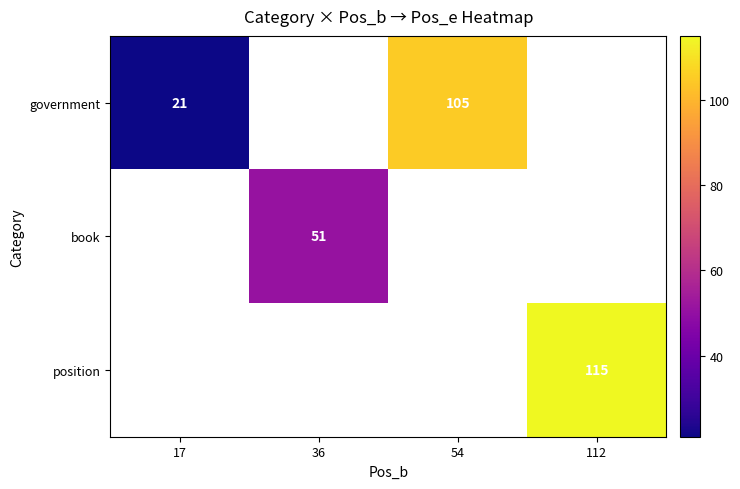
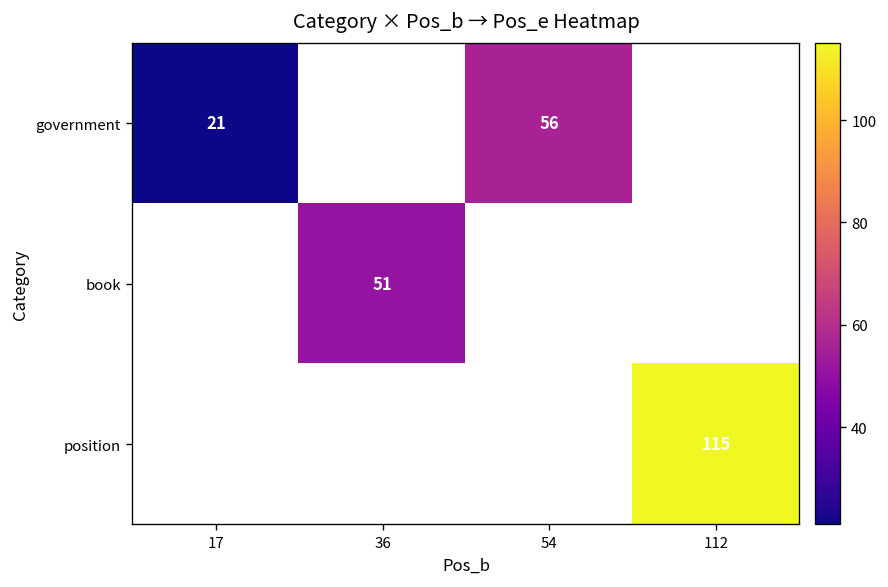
government, 54: 105 -> 56
